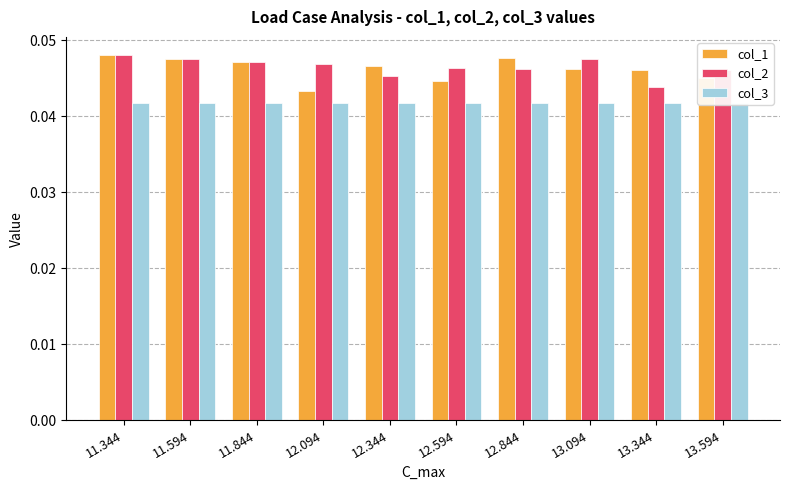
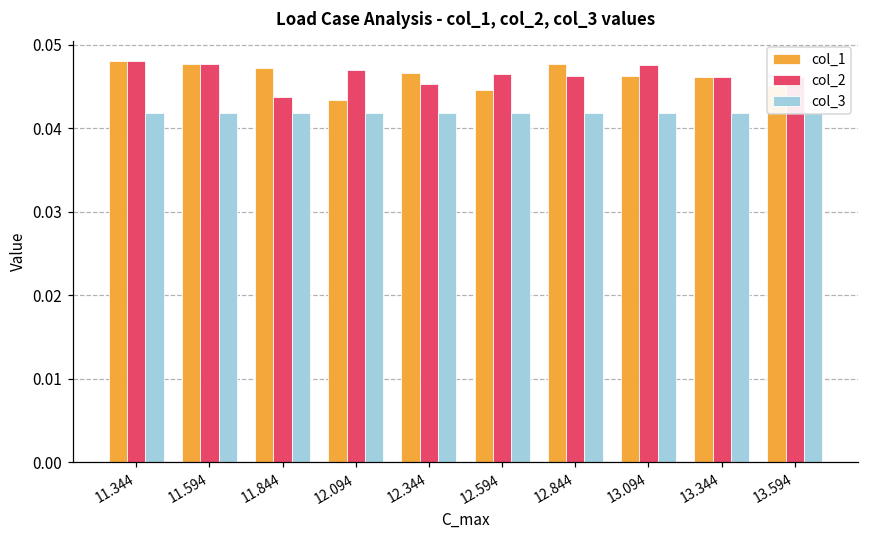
col_2, 11.844: 0.047 -> 0.044
col_2, 13.344: 0.044 -> 0.046
